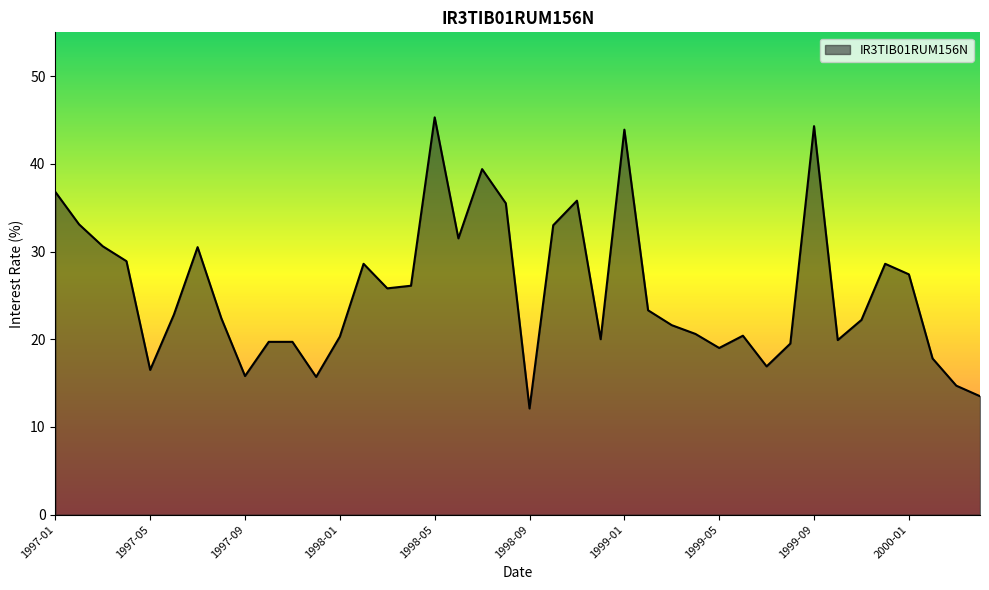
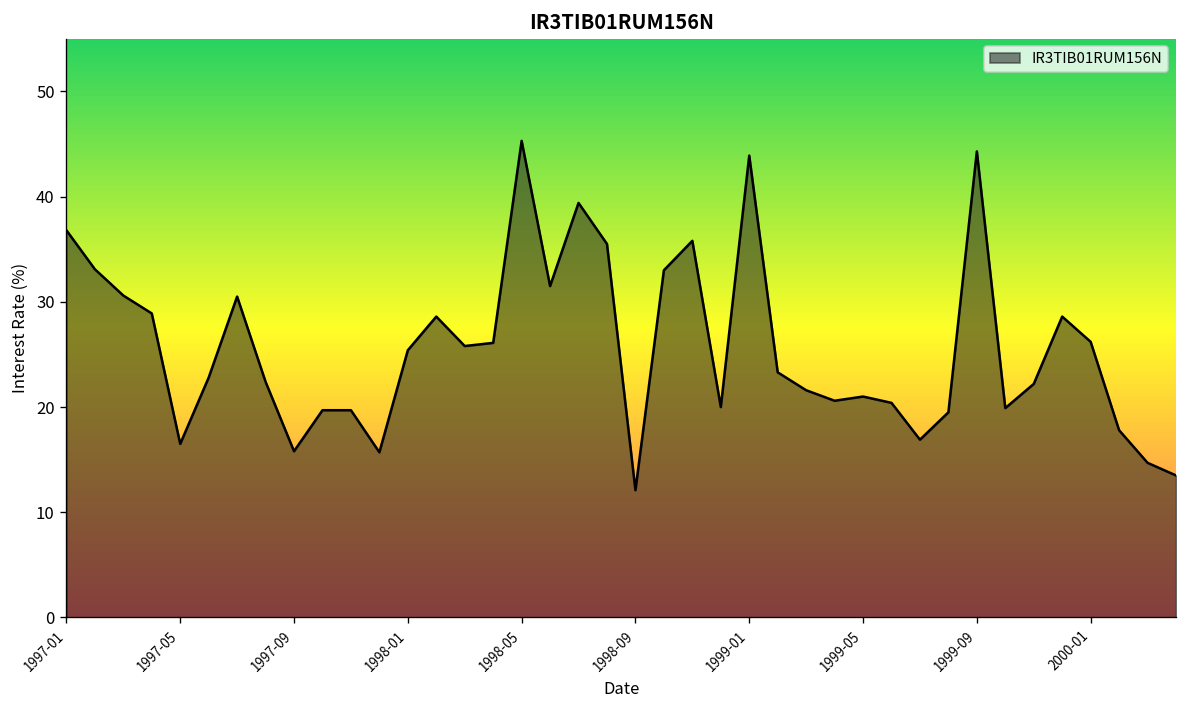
1998-01: 20 -> 25
1999-05: 19 -> 21
2000-01: 27 -> 26
